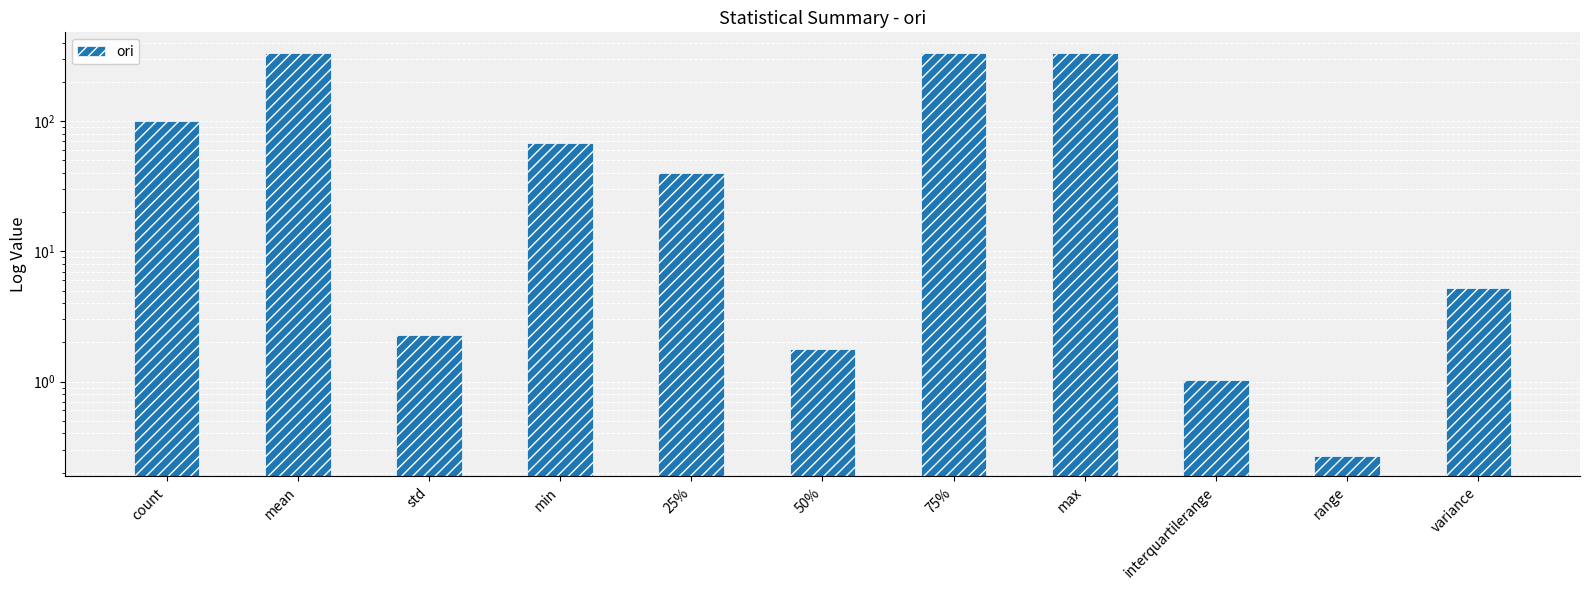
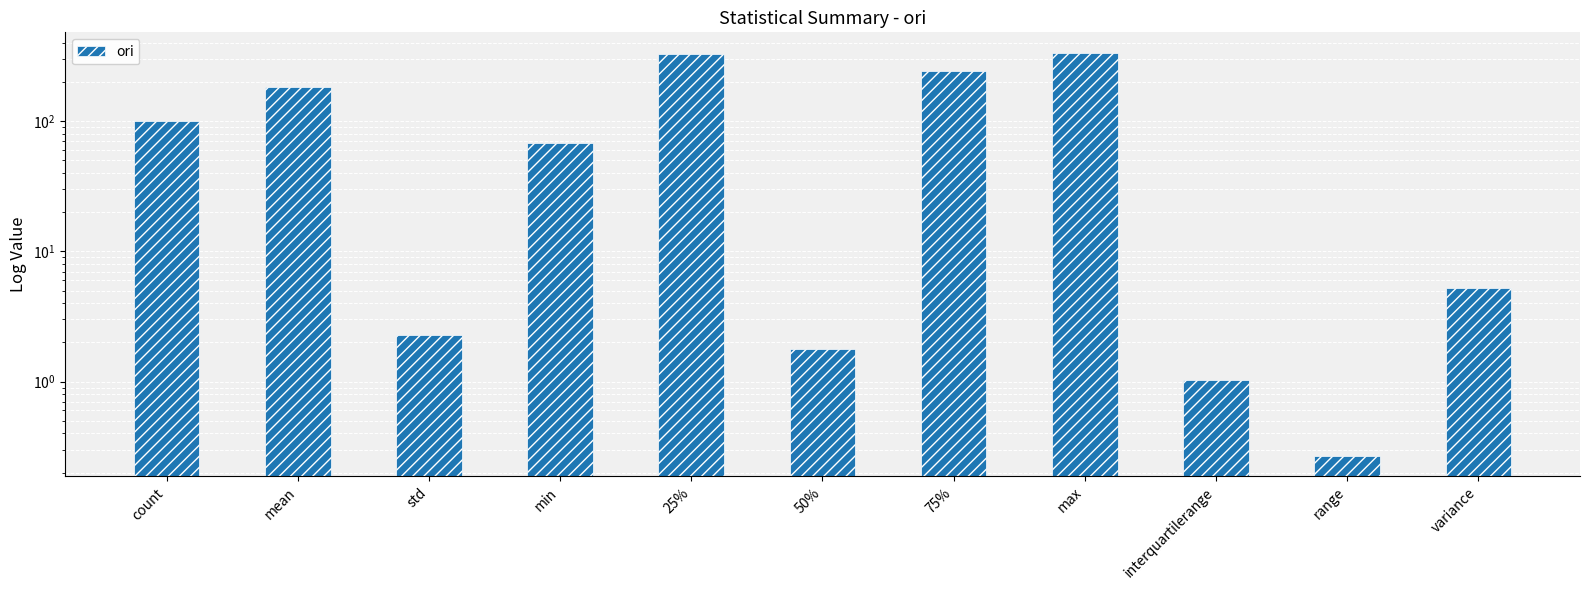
mean: 330 -> 180
25%: 40 -> 330
75%: 330 -> 250
